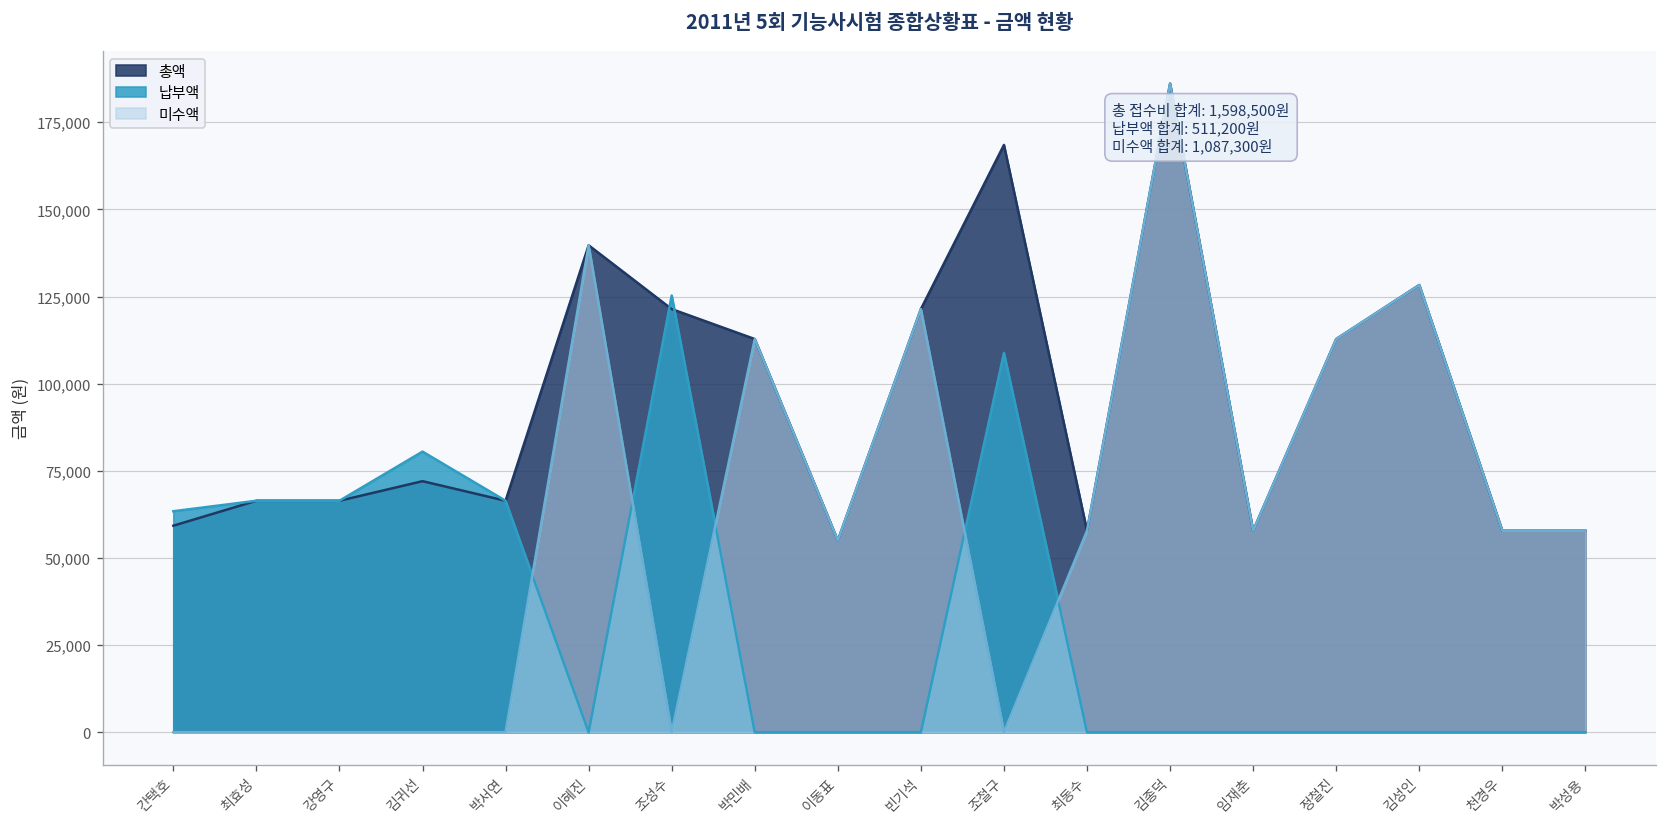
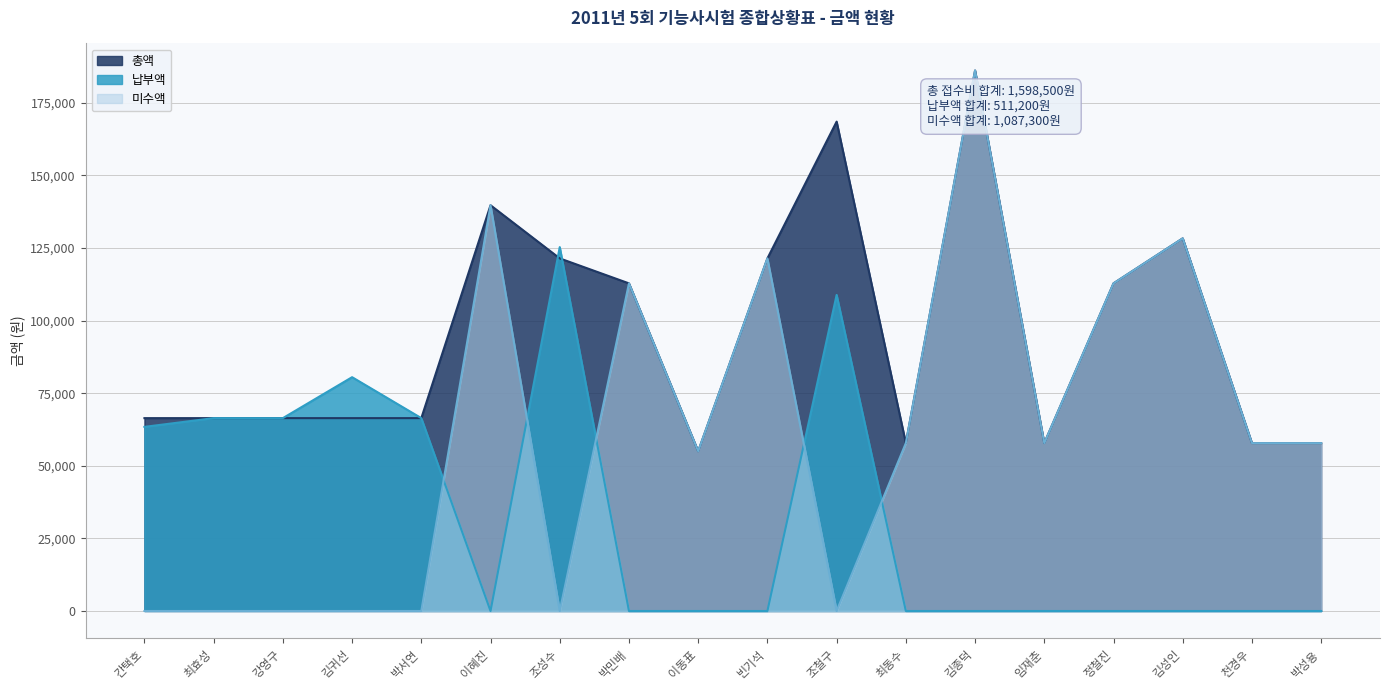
총액, 간택호: 59,000 -> 66,000
총액, 김귀선: 72,000 -> 66,000
